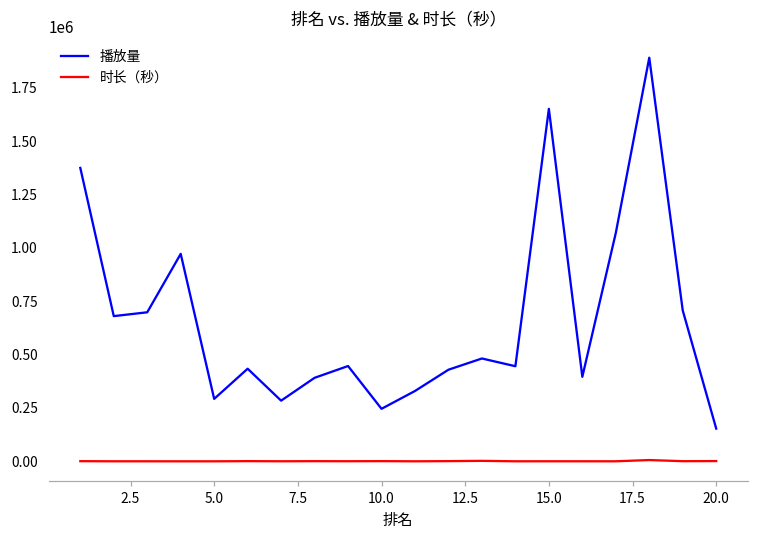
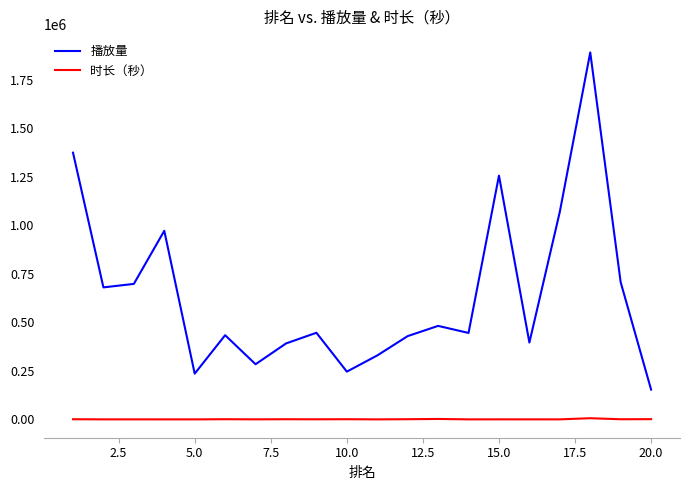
播放量, 5.0: 290000 -> 240000
播放量, 15.0: 1650000 -> 1260000
